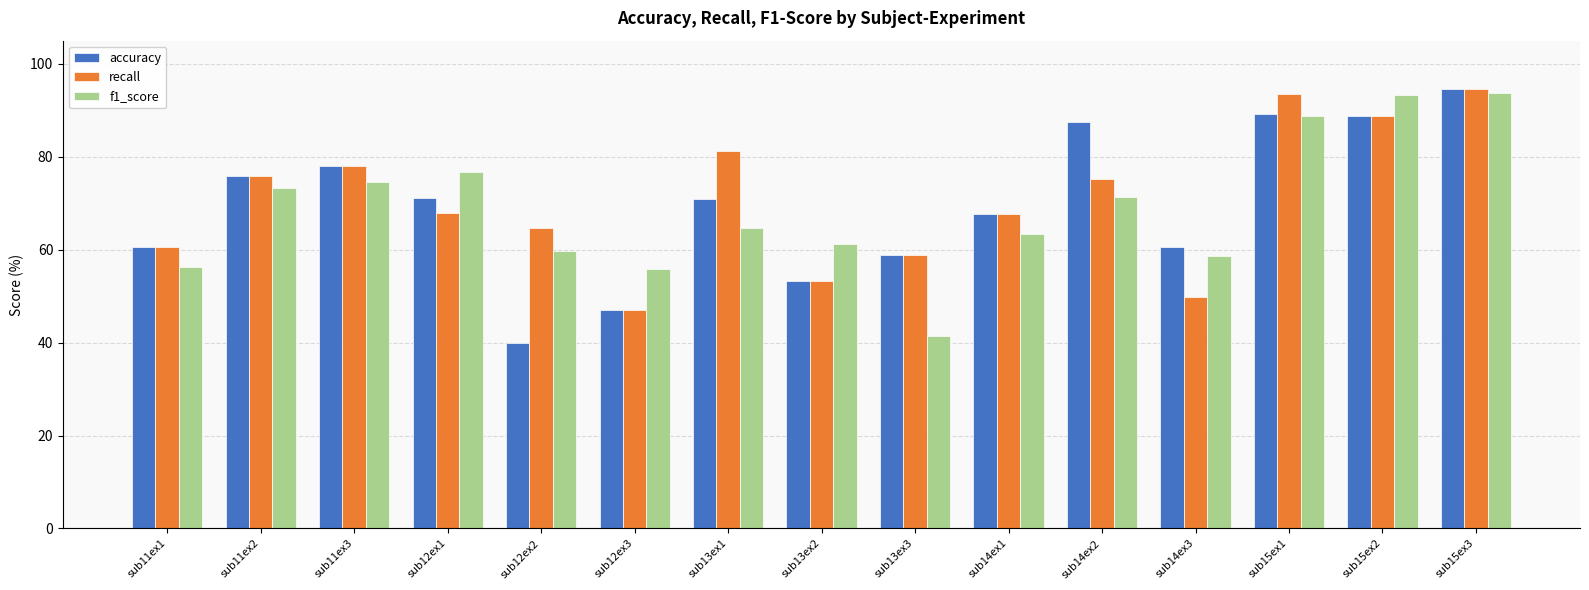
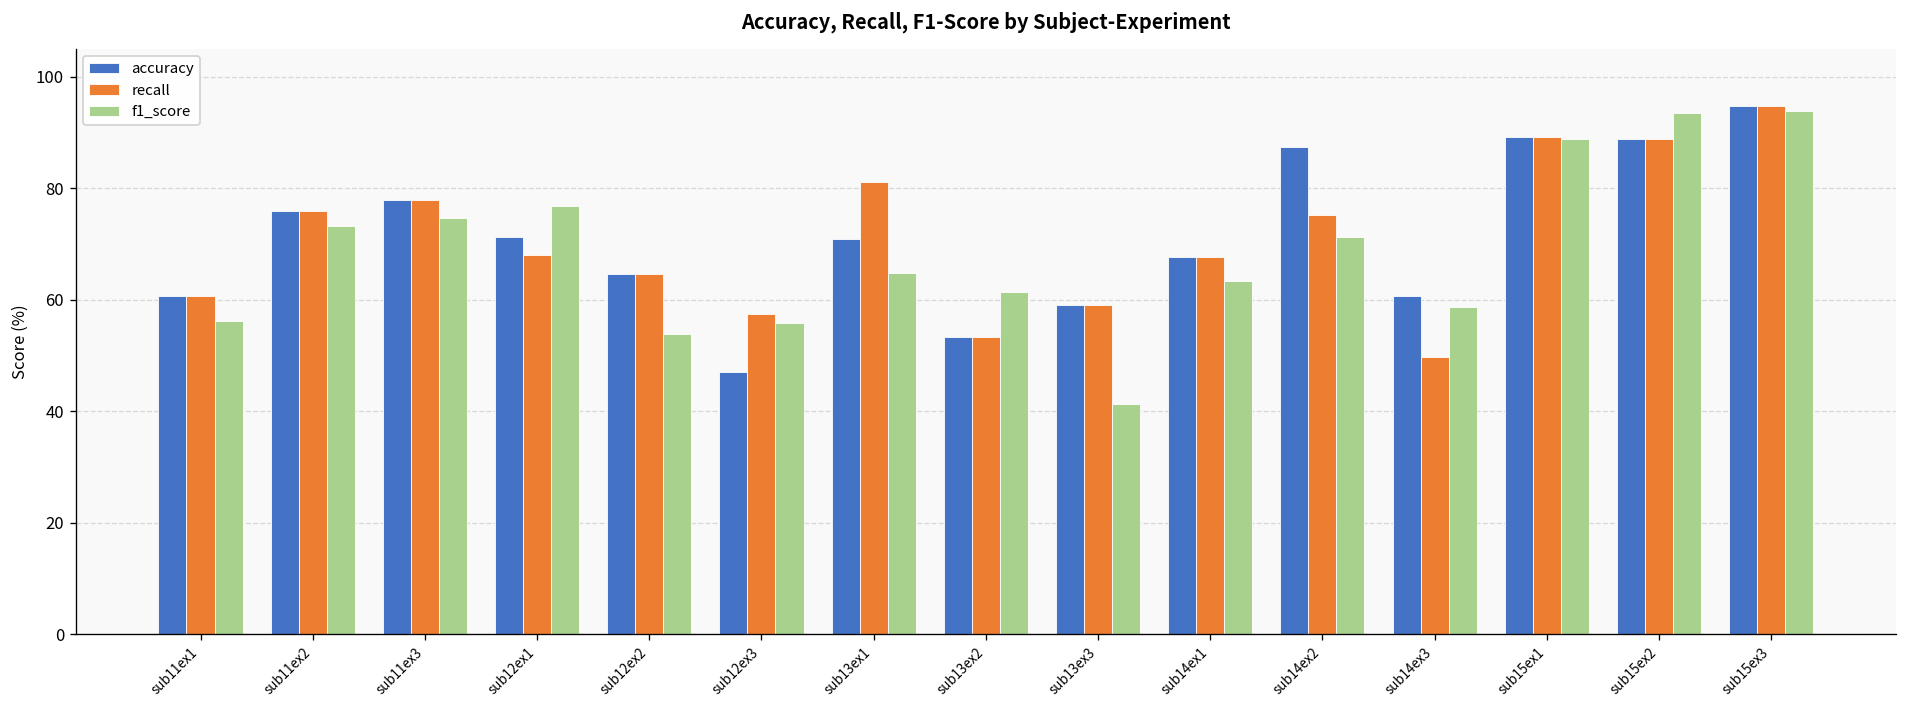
accuracy, sub12ex2: 40 -> 65
f1_score, sub12ex2: 60 -> 54
recall, sub12ex3: 47 -> 57
recall, sub15ex1: 94 -> 89
